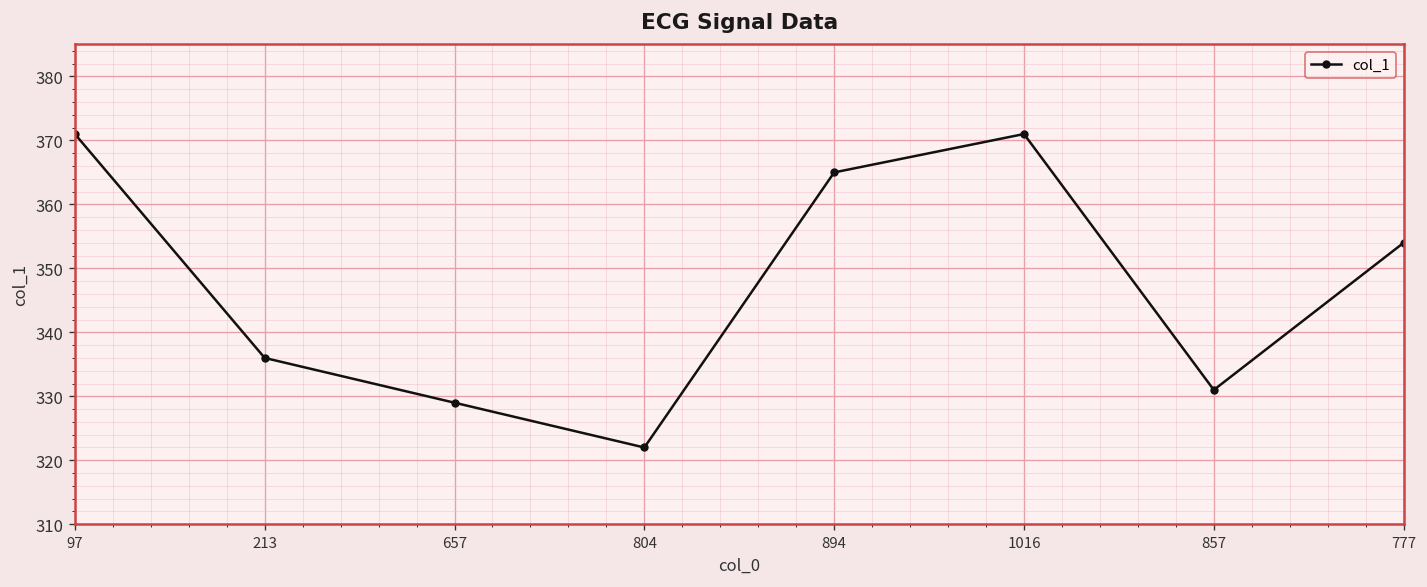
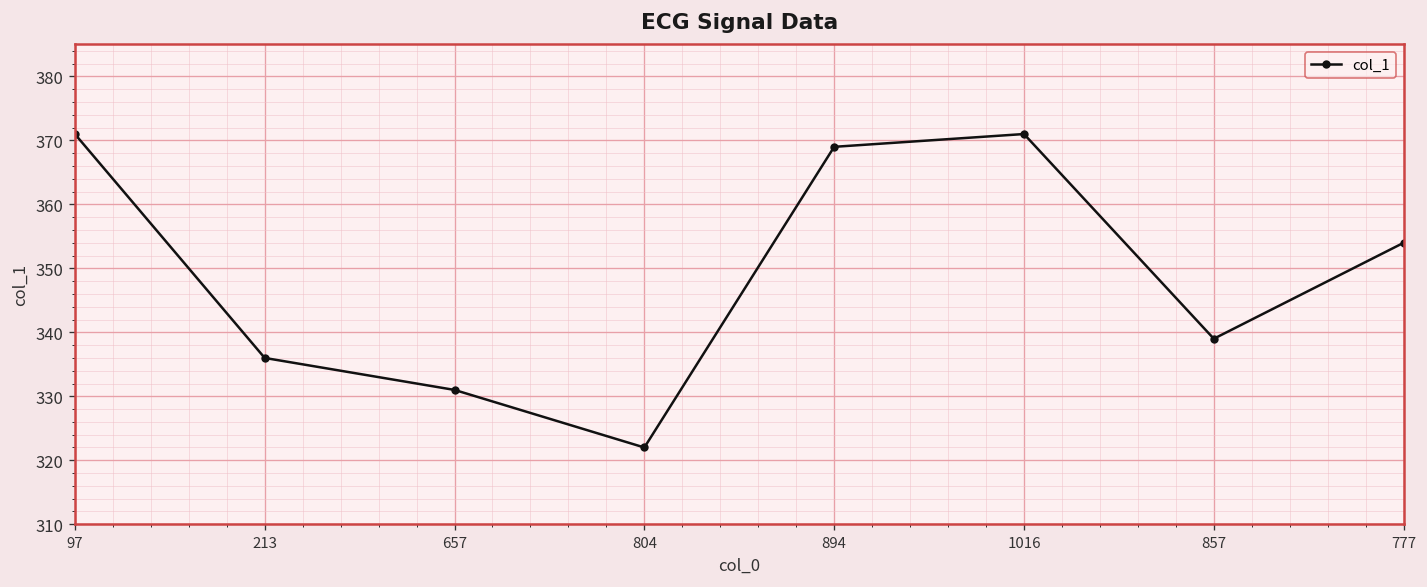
657: 329 -> 331
894: 365 -> 369
857: 331 -> 339
